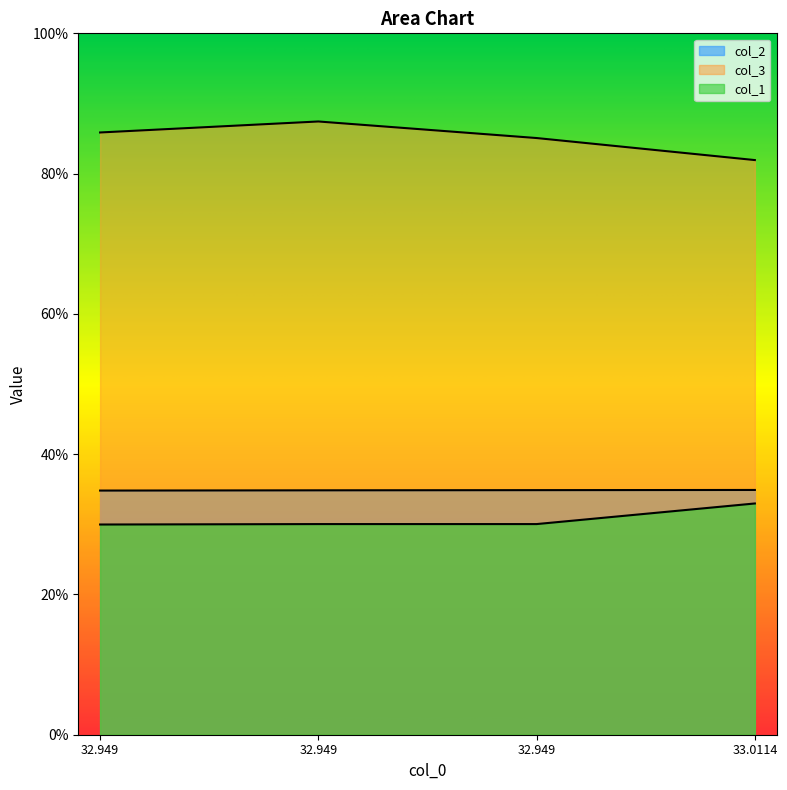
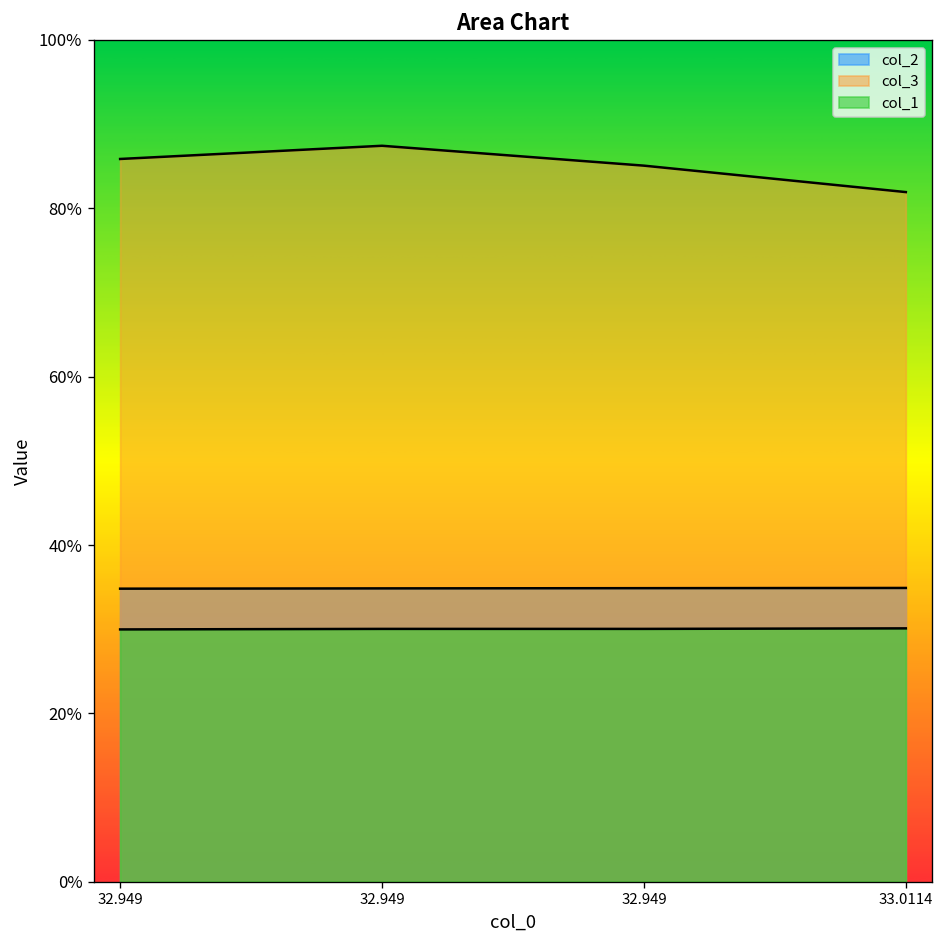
col_1, 33.0114: 33% -> 30%
